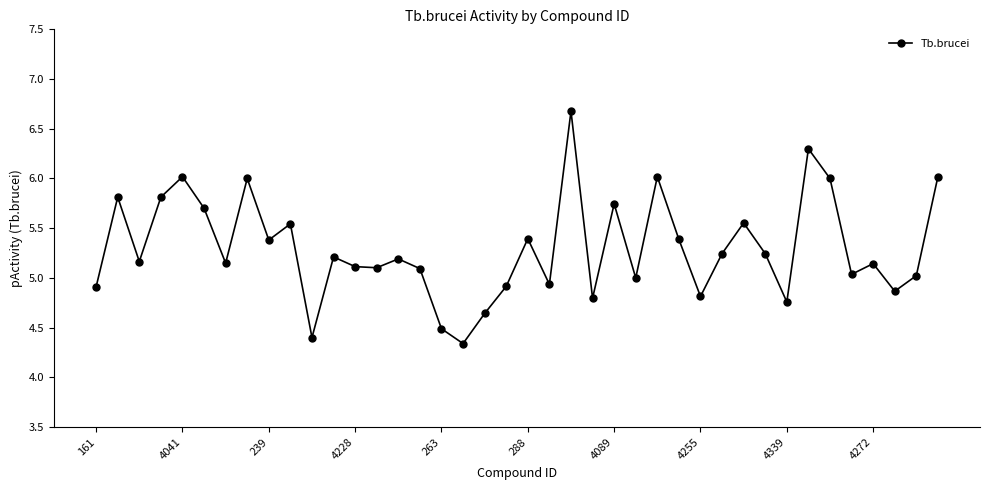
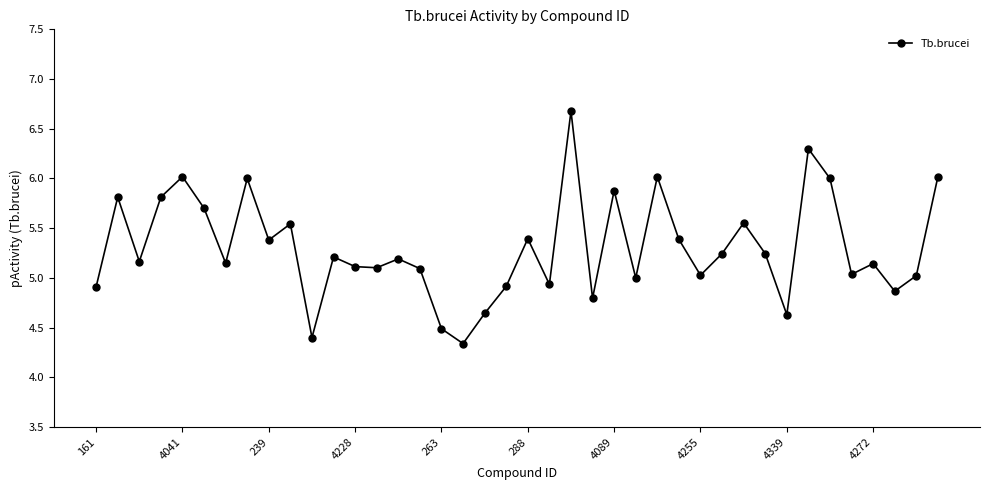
4089: 5.7 -> 5.9
4255: 4.8 -> 5.0
4339: 4.8 -> 4.6
